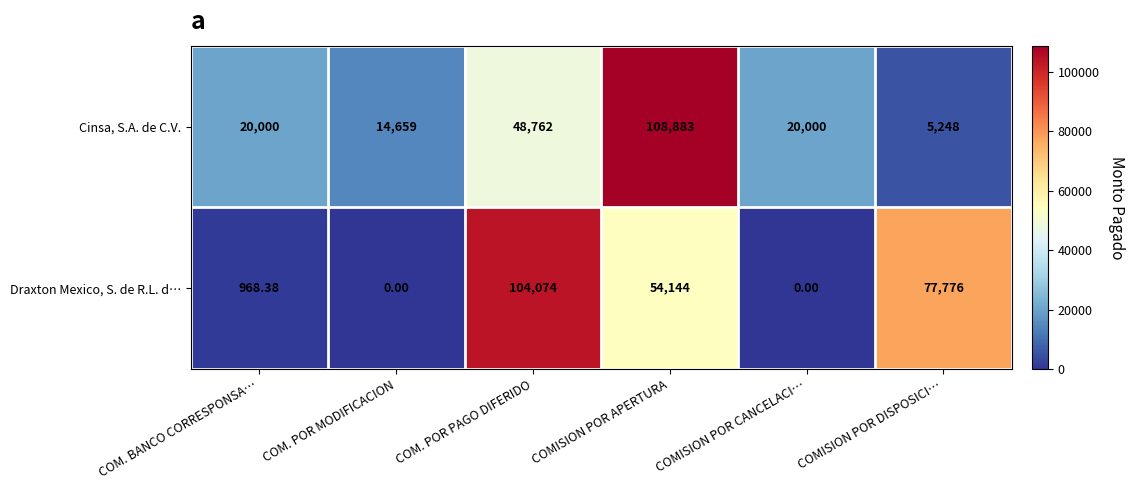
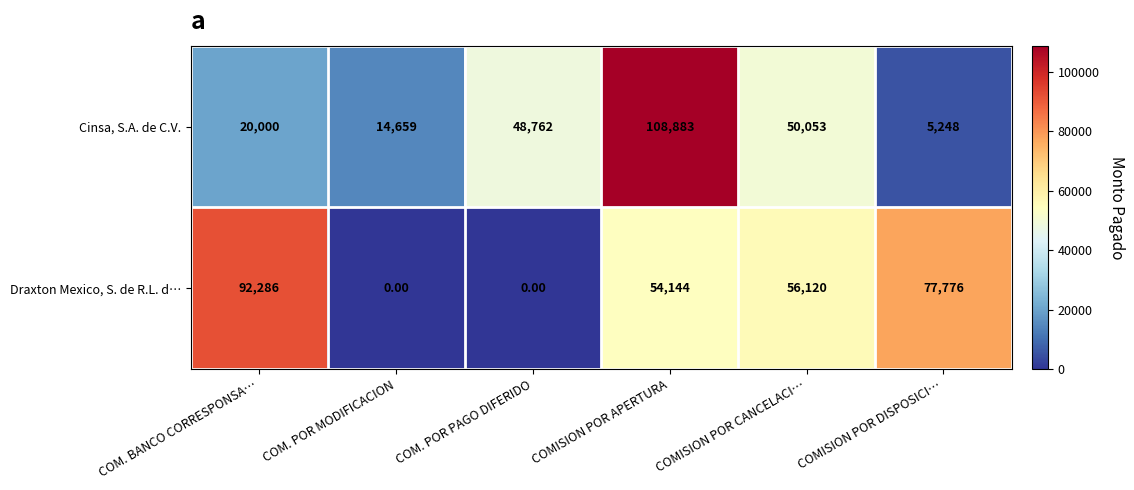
Cinsa, S.A. de C.V., COMISION POR CANCELACI…: 20,000 -> 50,053
Draxton Mexico, S. de R.L. d…, COM. BANCO CORRESPONSA…: 968.38 -> 92,286
Draxton Mexico, S. de R.L. d…, COM. POR PAGO DIFERIDO: 104,074 -> 0.00
Draxton Mexico, S. de R.L. d…, COMISION POR CANCELACI…: 0.00 -> 56,120
